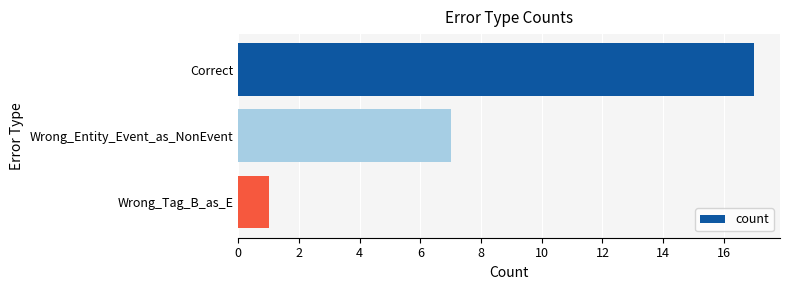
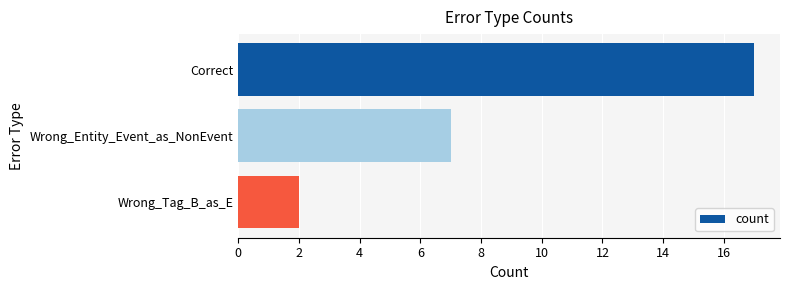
Wrong_Tag_B_as_E: 1 -> 2
